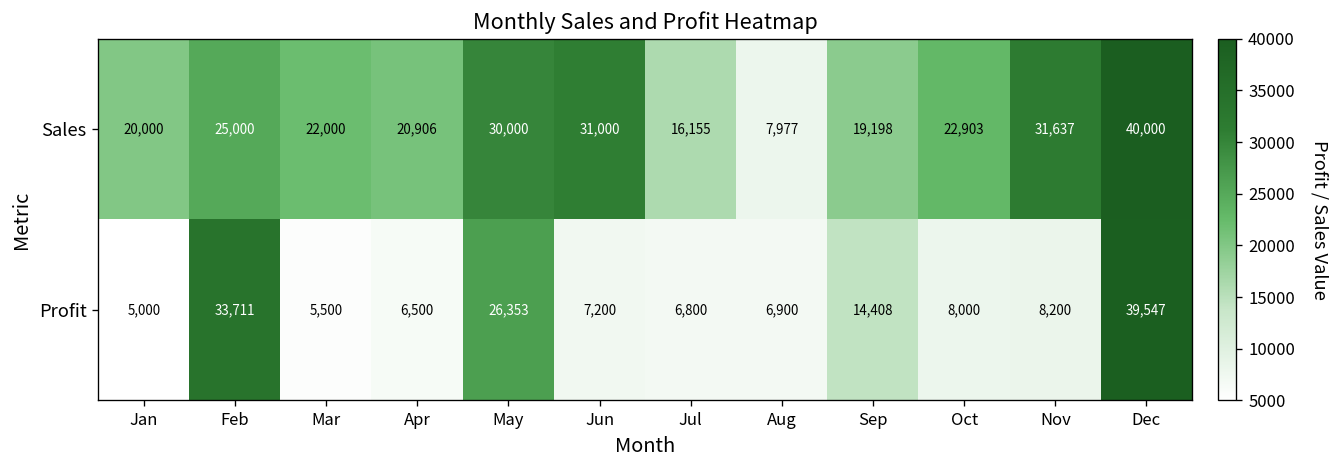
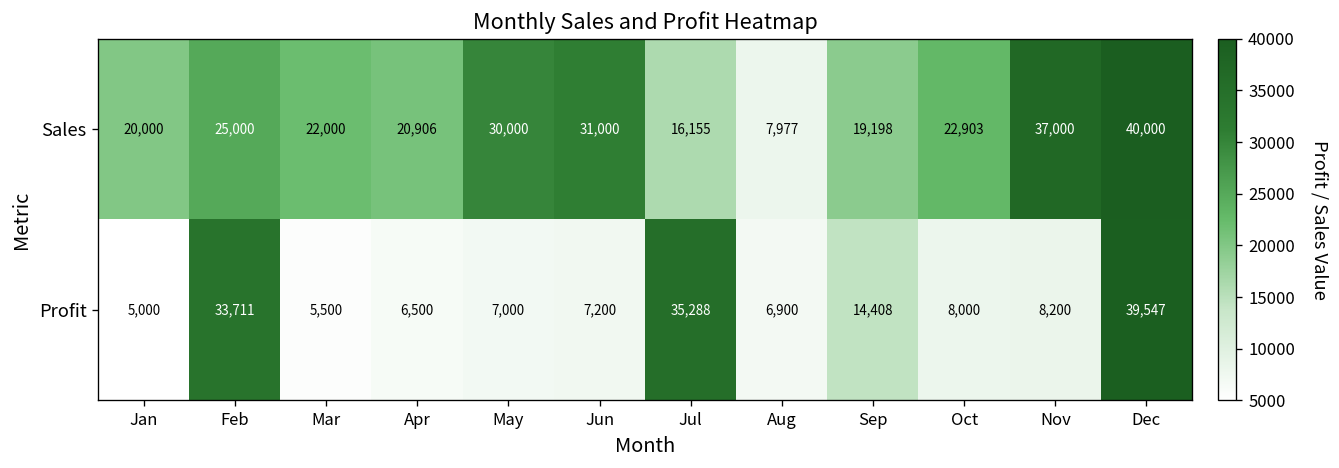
Sales, Nov: 31,637 -> 37,000
Profit, May: 26,353 -> 7,000
Profit, Jul: 6,800 -> 35,288
